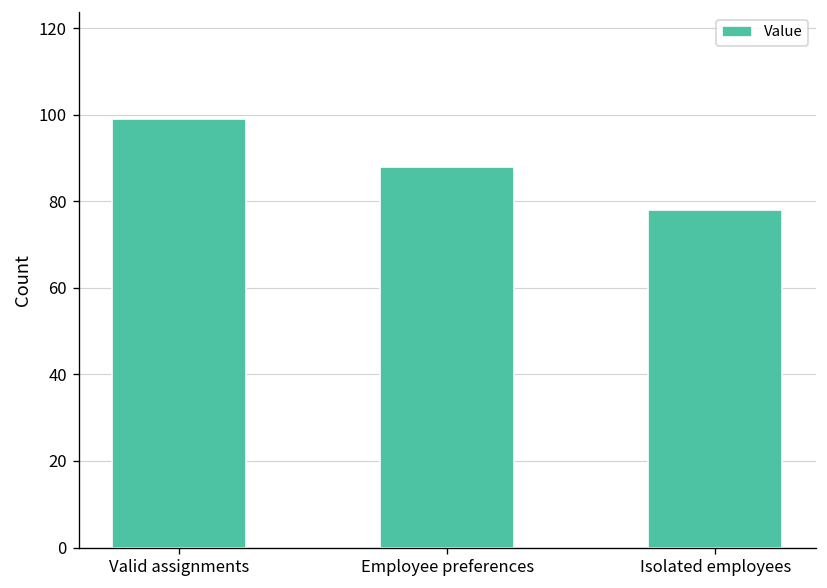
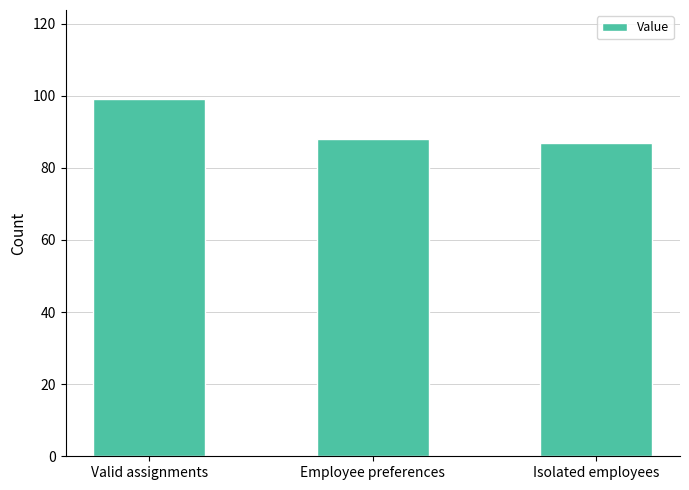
Isolated employees: 78 -> 87
